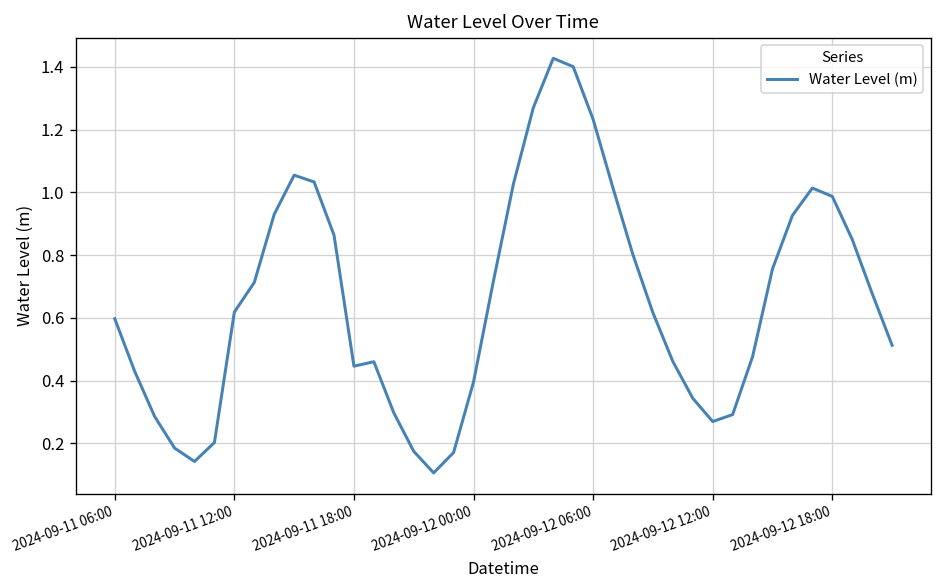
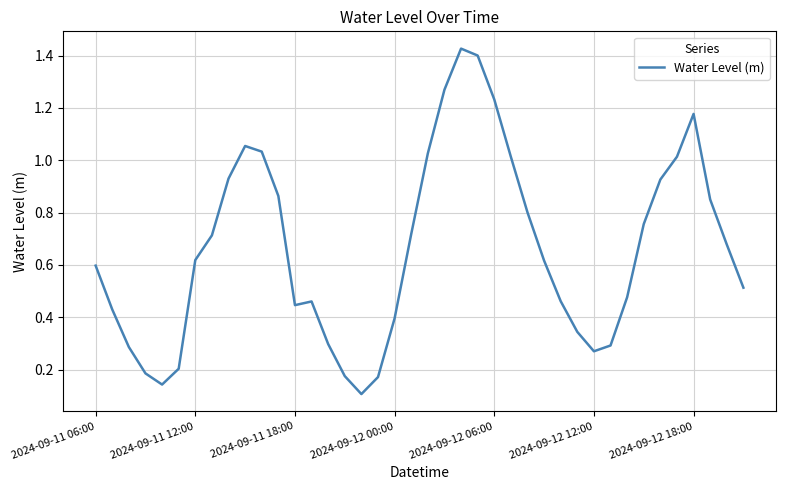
2024-09-12 18:00: 0.99 -> 1.18
